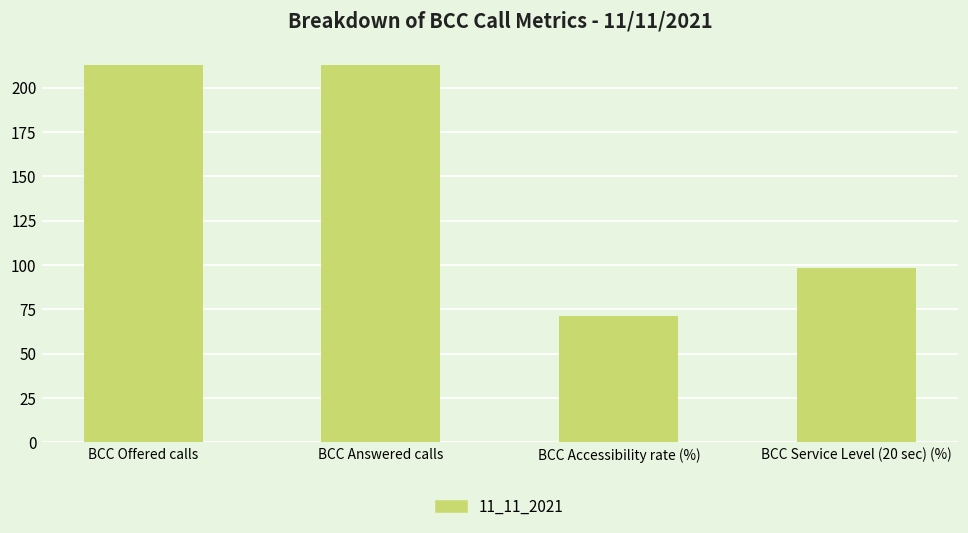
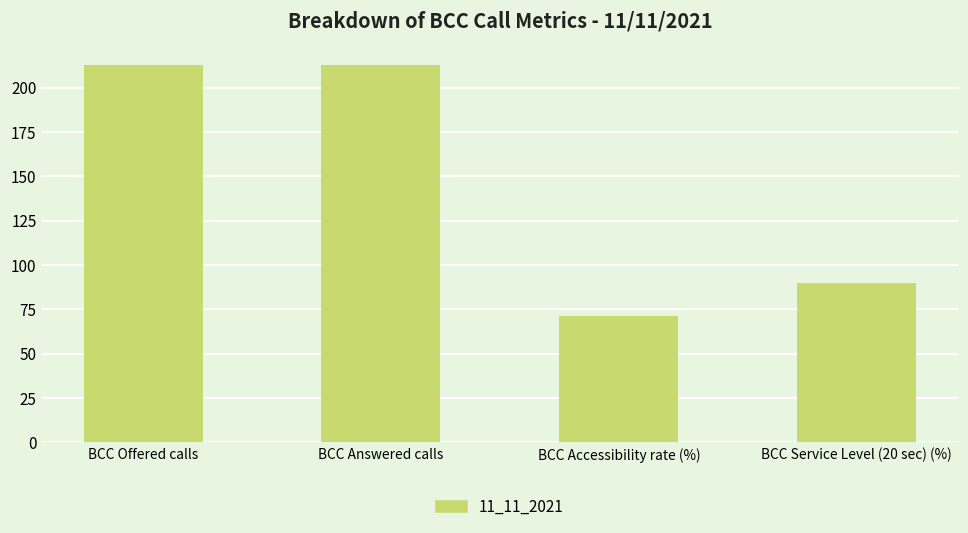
BCC Service Level (20 sec) (%): 98 -> 90
